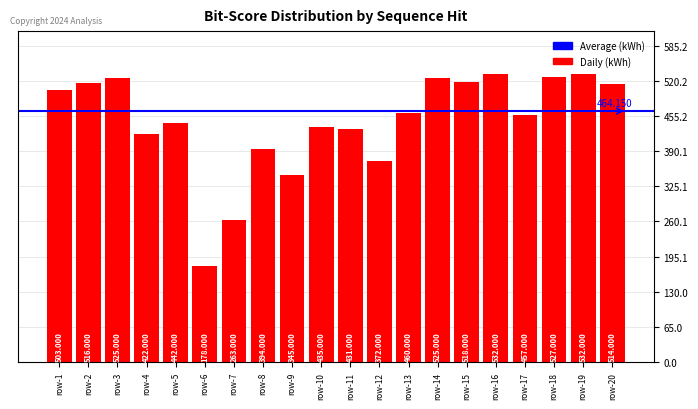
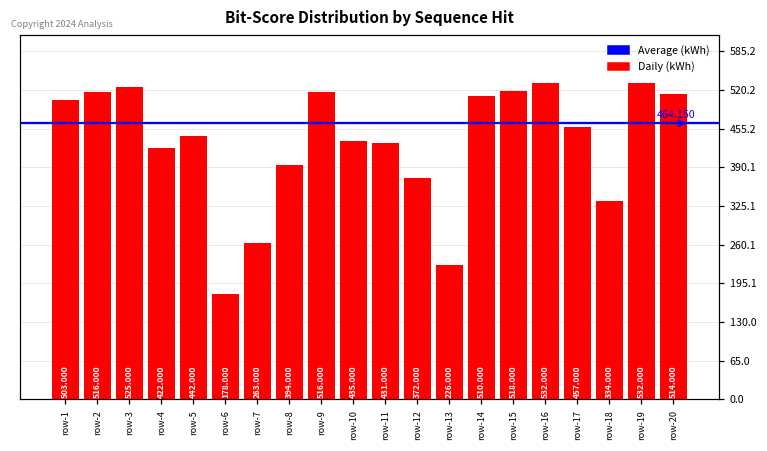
row-9: 345.000 -> 516.000
row-13: 460.000 -> 226.000
row-14: 525.000 -> 510.000
row-18: 527.000 -> 334.000
